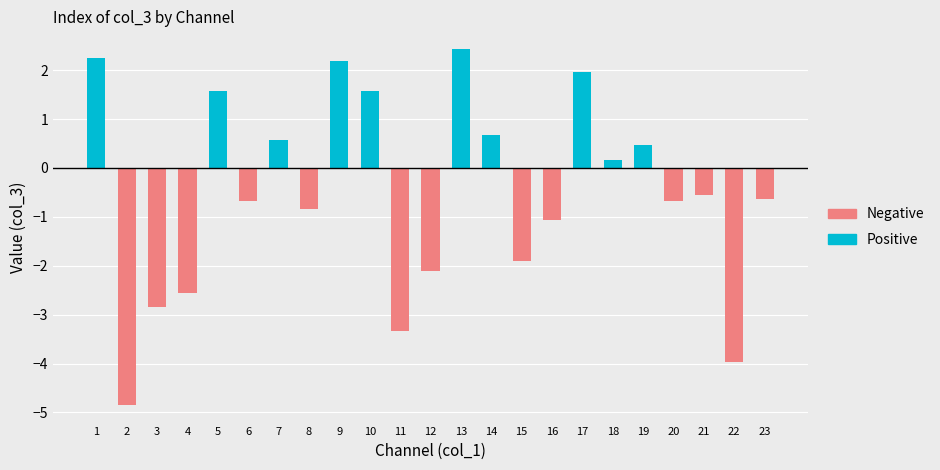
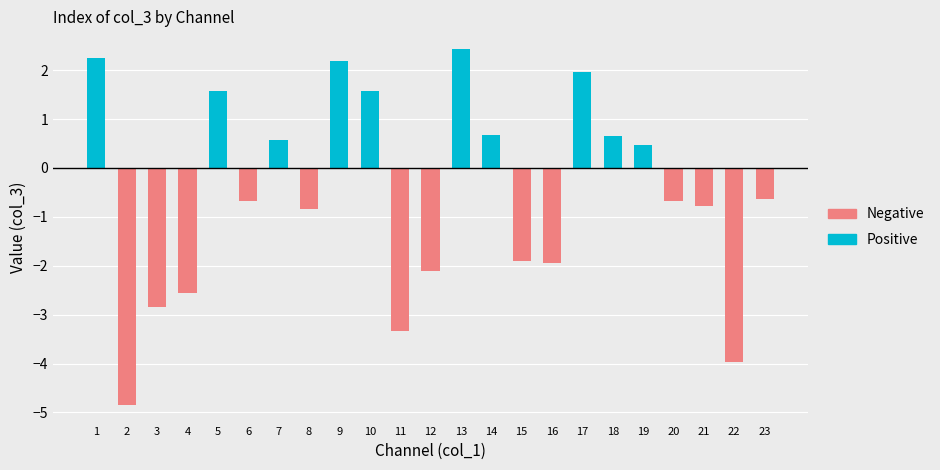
16: -1.1 -> -1.9
18: 0.2 -> 0.7
21: -0.6 -> -0.8
